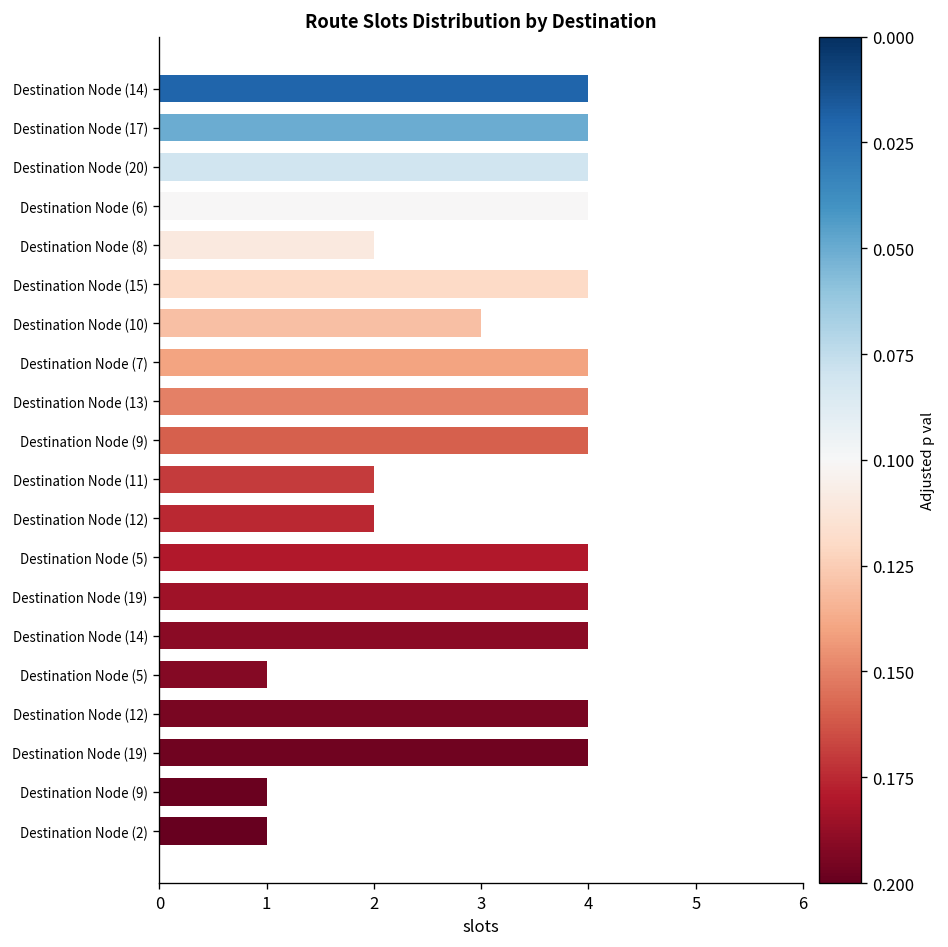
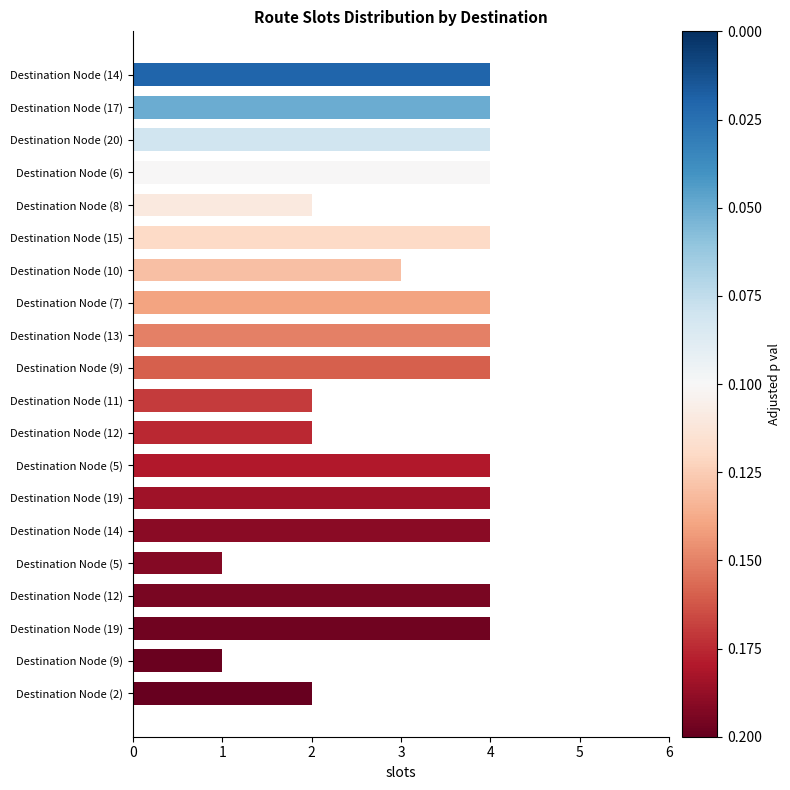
Destination Node (2): 1 -> 2
